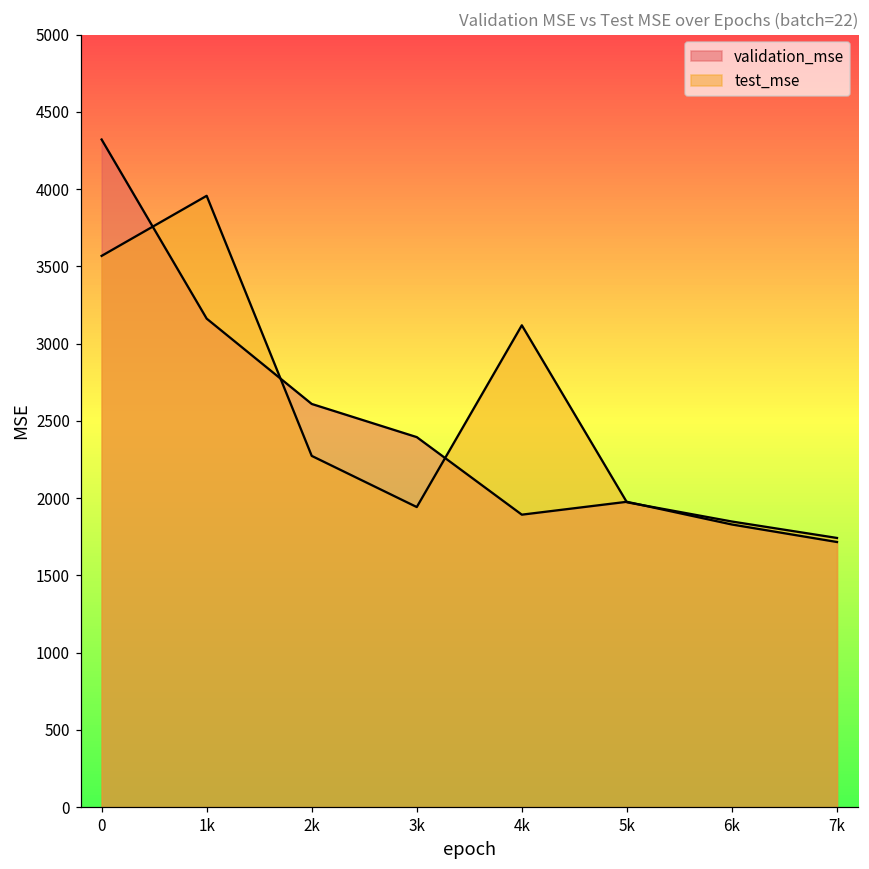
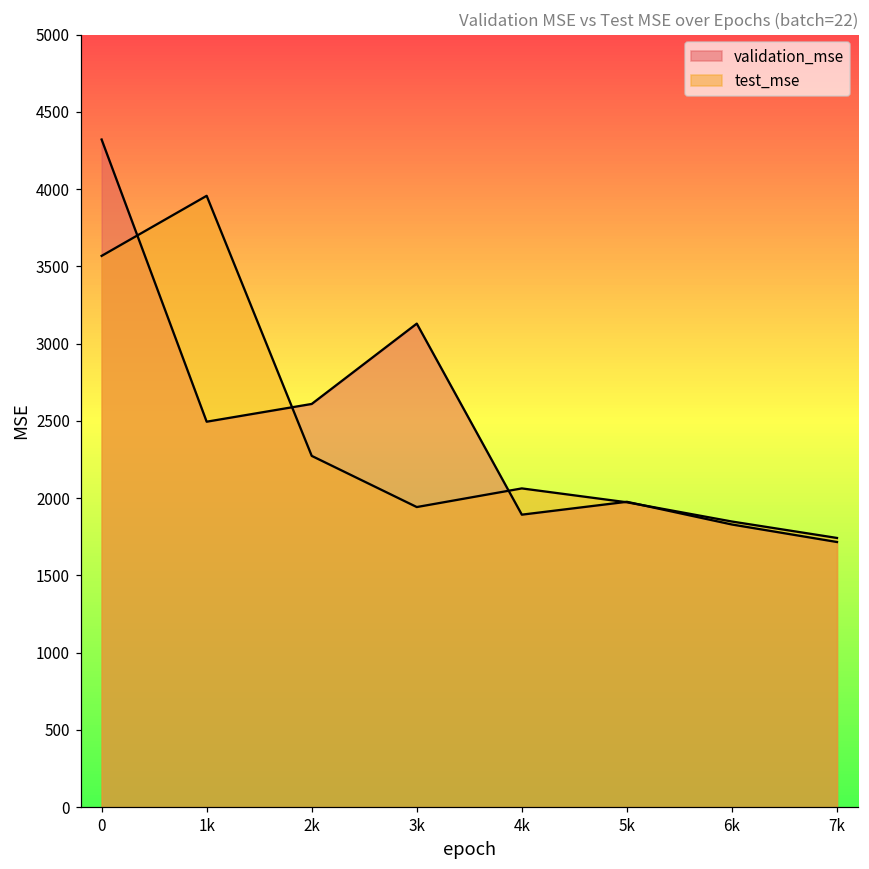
validation_mse, 1k: 3160 -> 2490
validation_mse, 3k: 2400 -> 3130
test_mse, 4k: 3120 -> 2060
